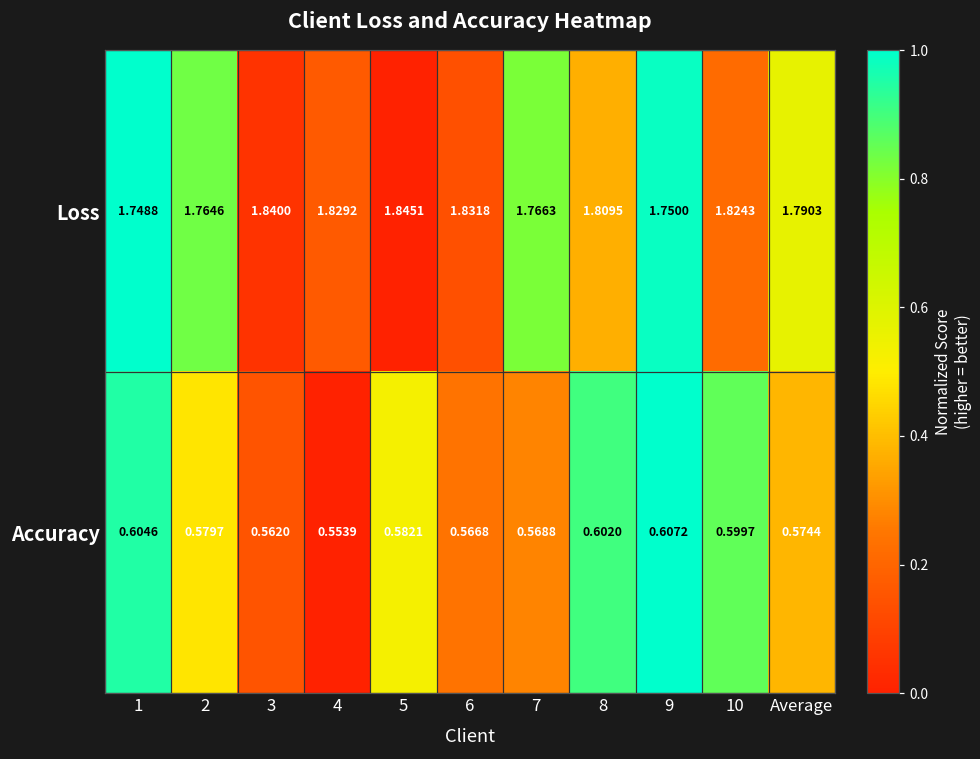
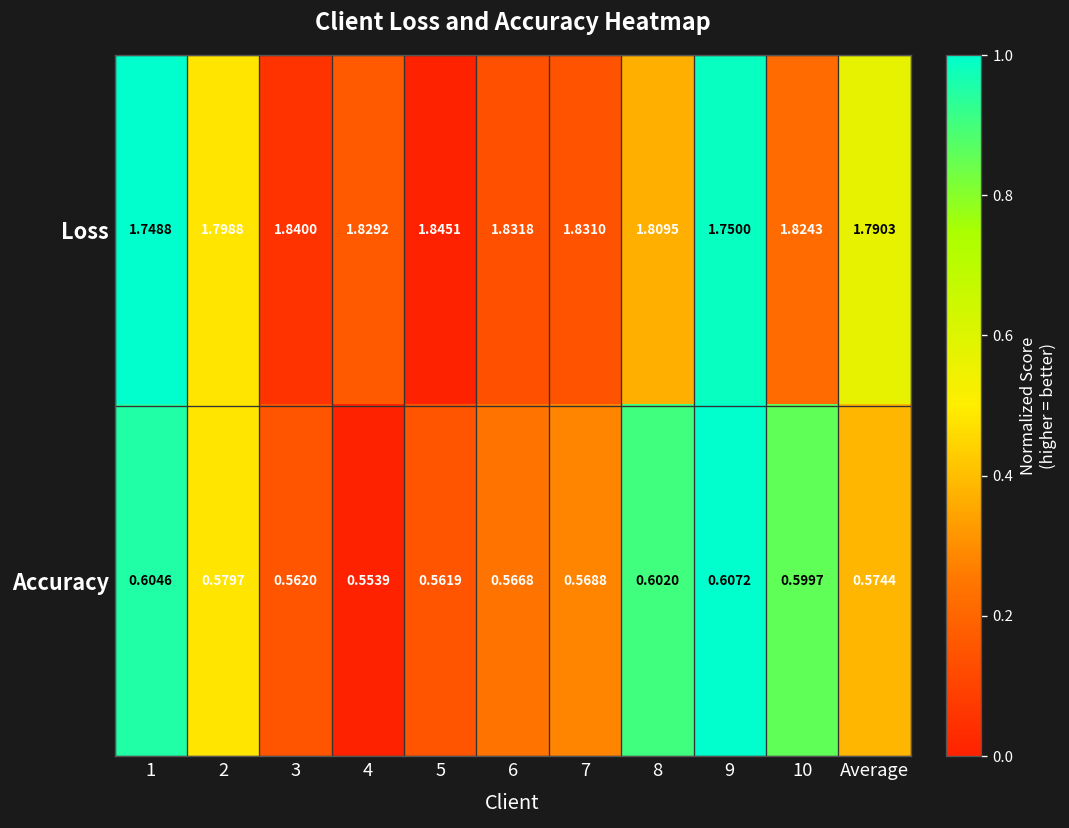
Loss, 2: 1.7646 -> 1.7988
Loss, 7: 1.7663 -> 1.8310
Accuracy, 5: 0.5821 -> 0.5619
